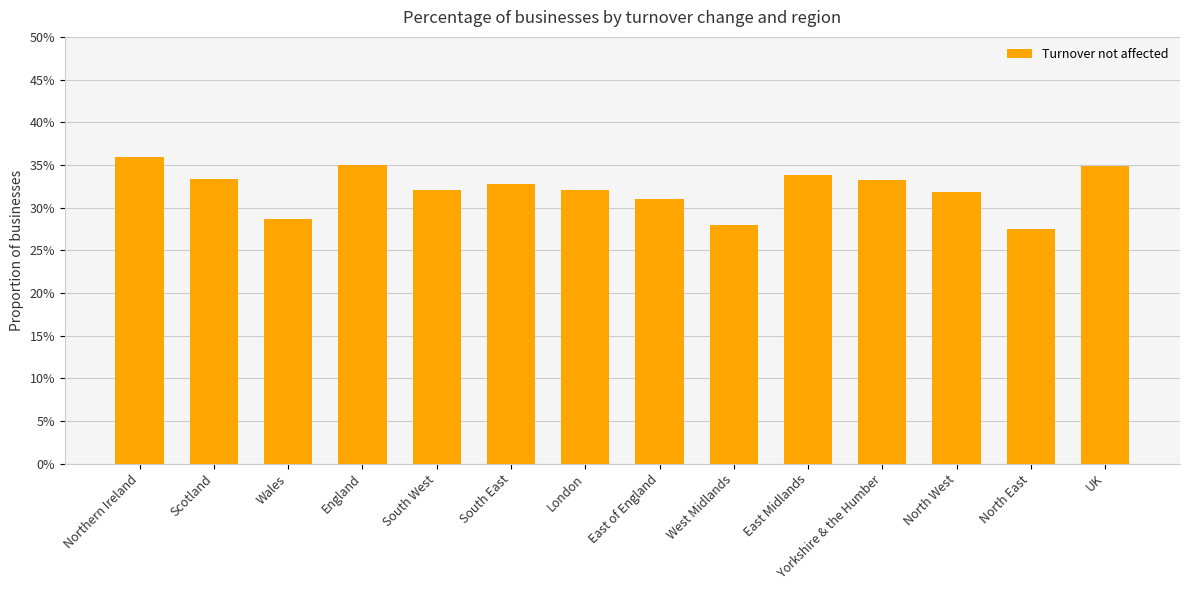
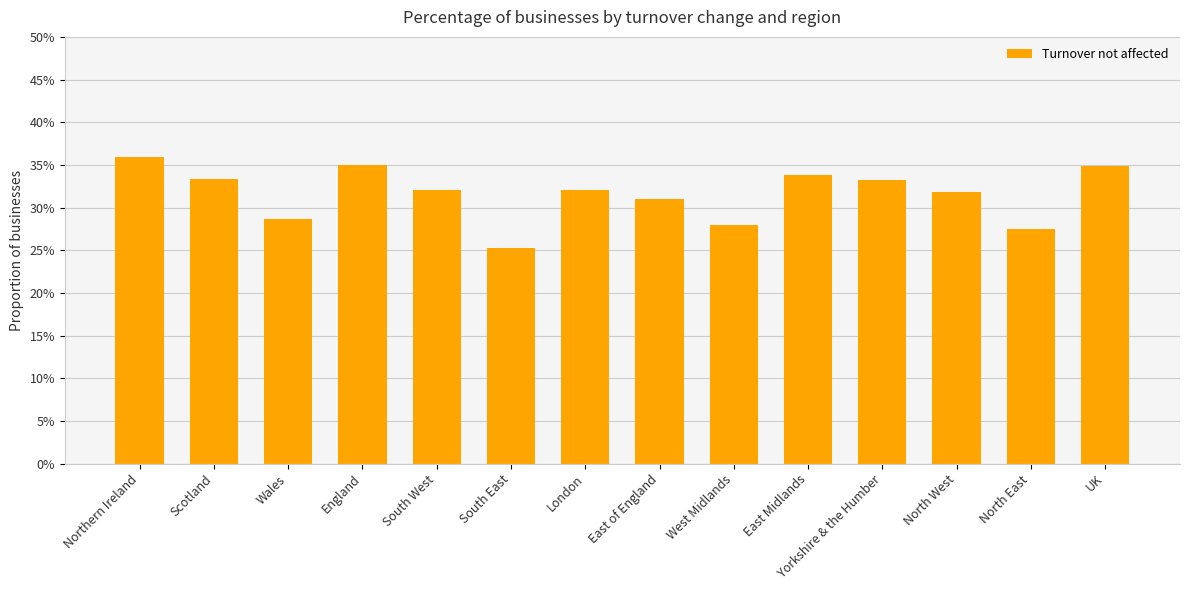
South East: 33% -> 25%
